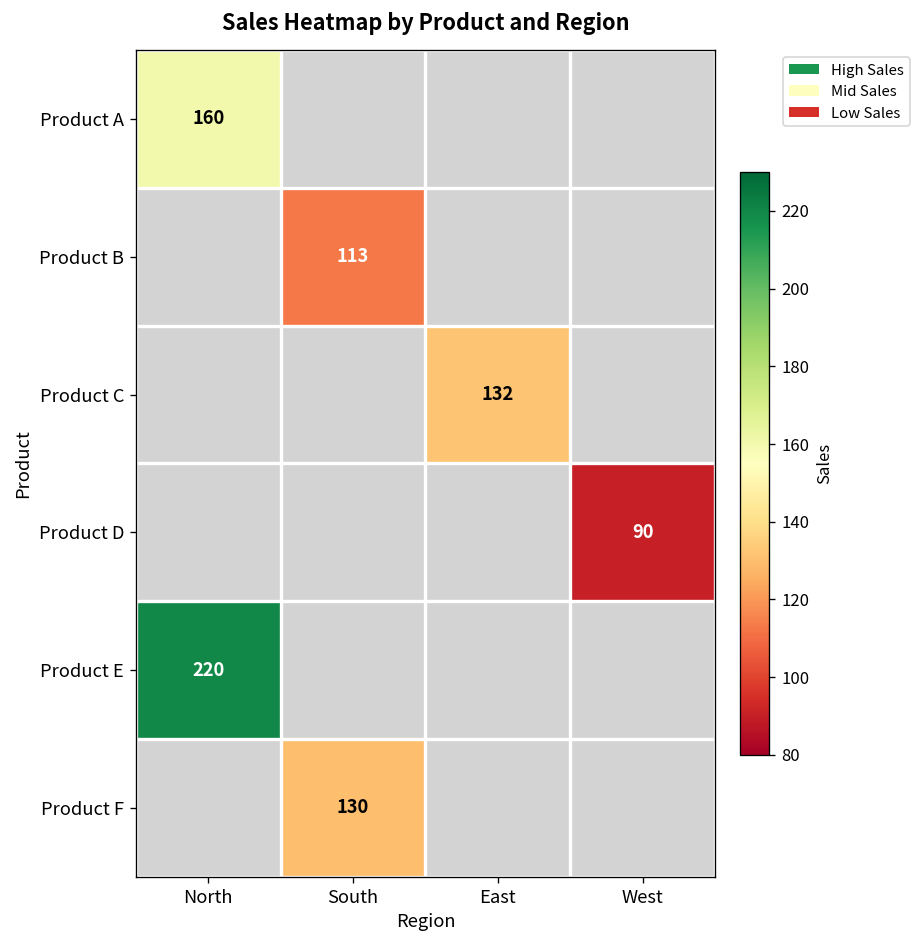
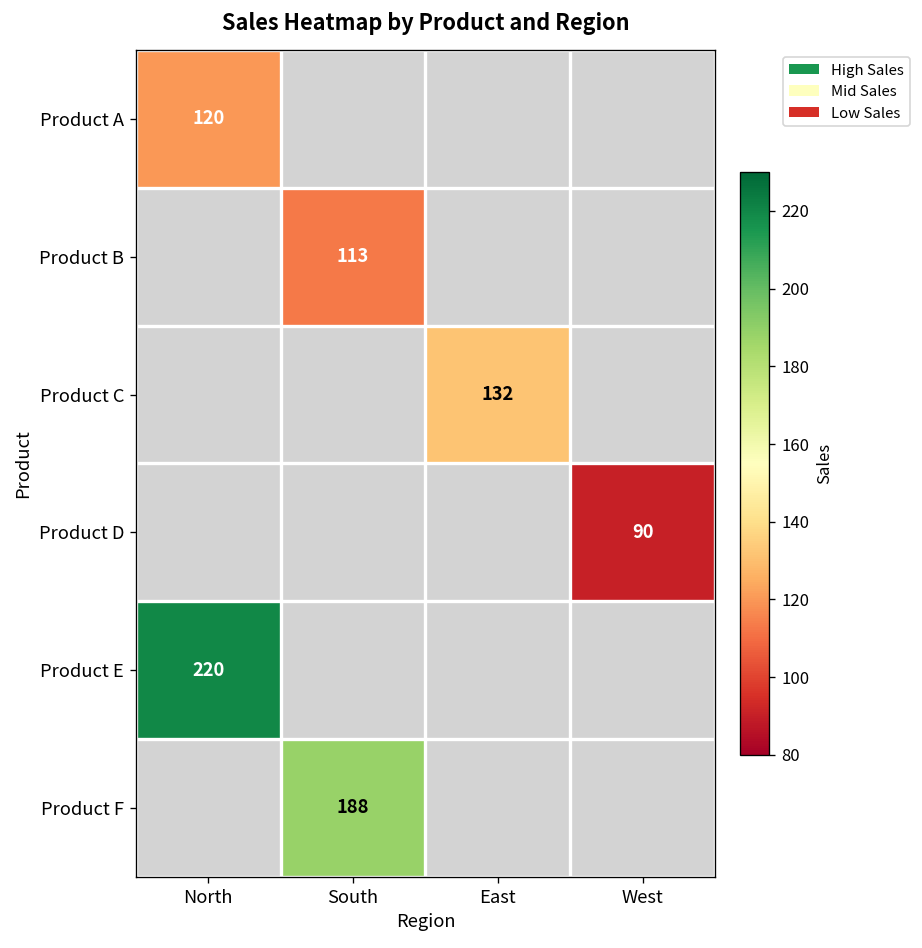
Product A, North: 160 -> 120
Product F, South: 130 -> 188
